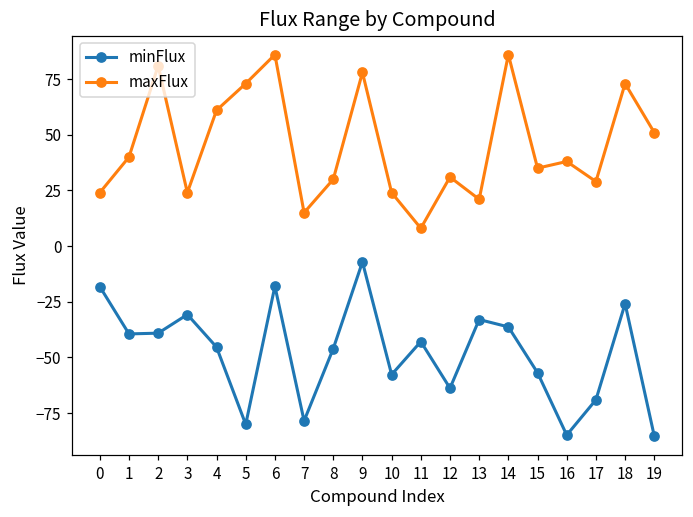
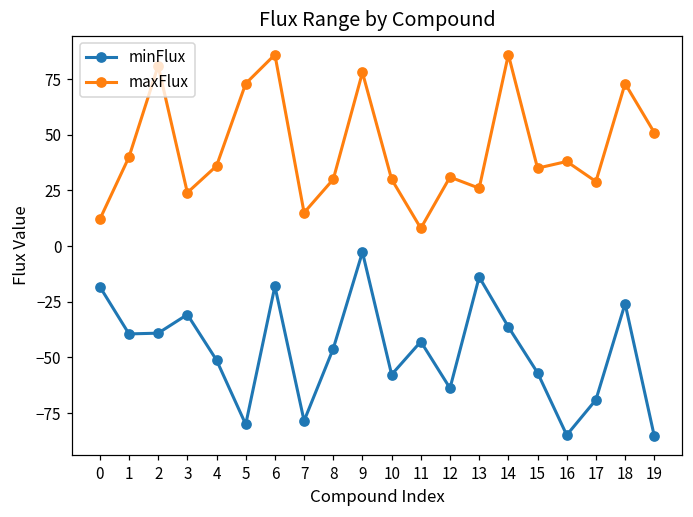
maxFlux, 0: 24 -> 12
minFlux, 4: -45 -> -51
maxFlux, 4: 61 -> 36
minFlux, 9: -7 -> -3
maxFlux, 10: 24 -> 30
minFlux, 13: -33 -> -14
maxFlux, 13: 21 -> 26
